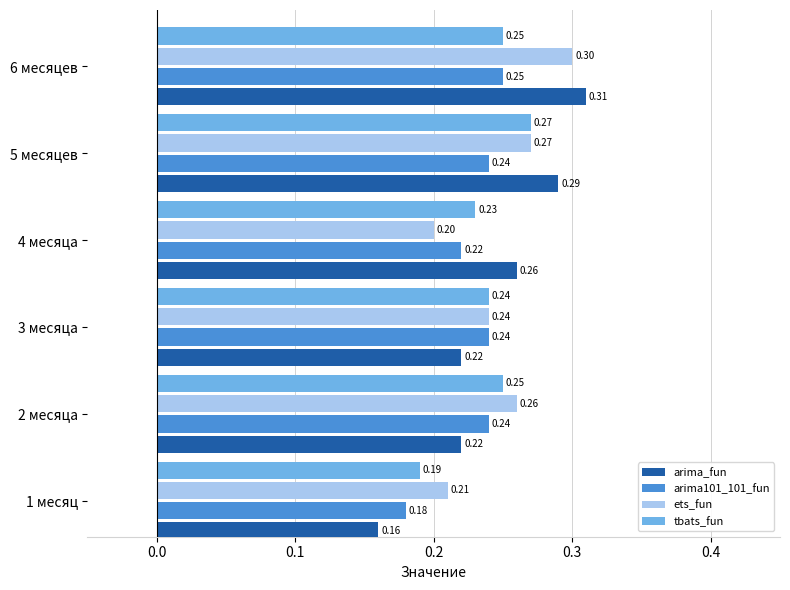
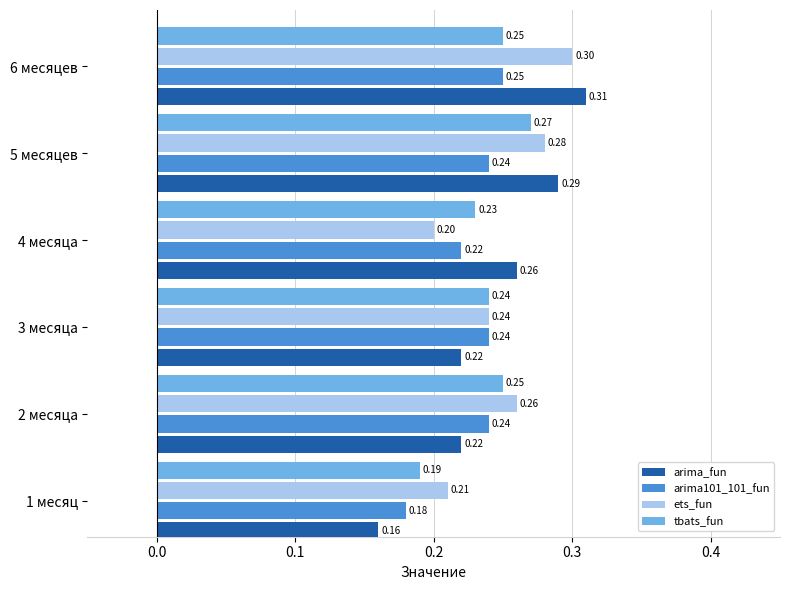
ets_fun, 5 месяцев: 0.27 -> 0.28
